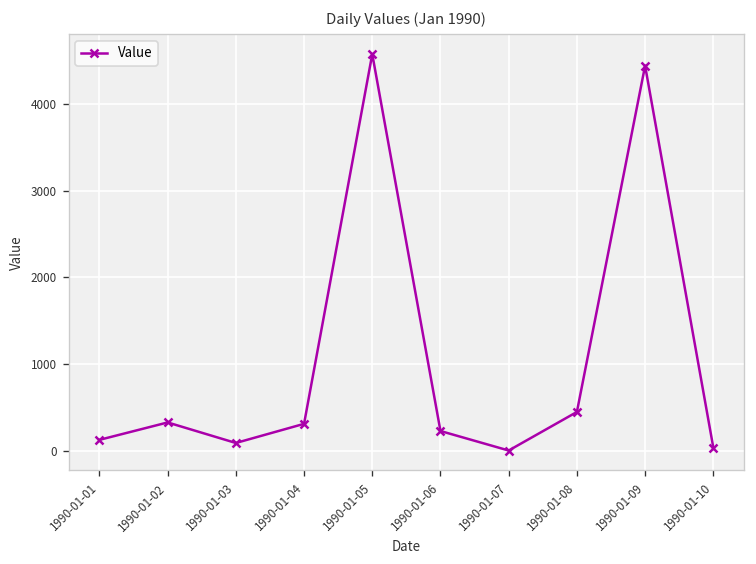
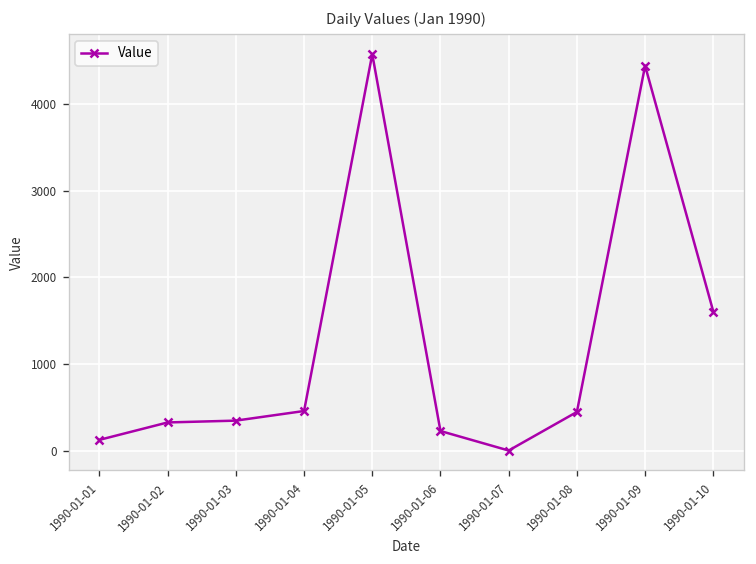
1990-01-03: 100 -> 300
1990-01-04: 300 -> 500
1990-01-10: 0 -> 1600
